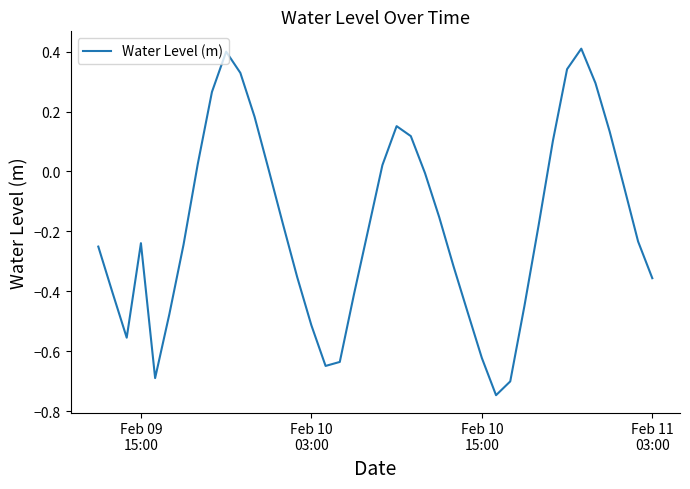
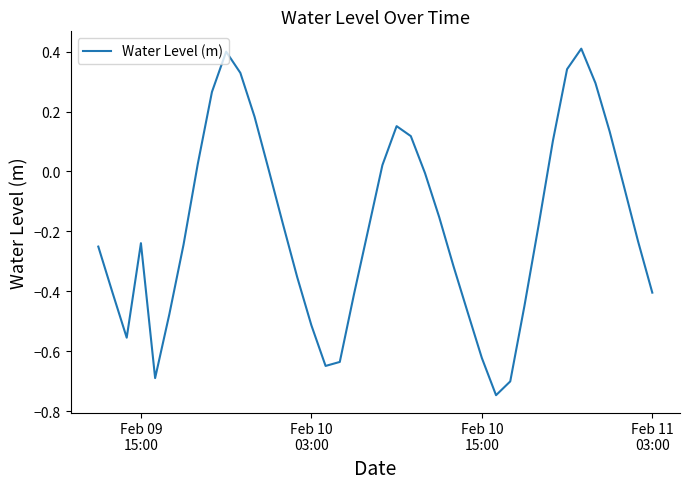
Feb 11 03:00: -0.36 -> -0.40
